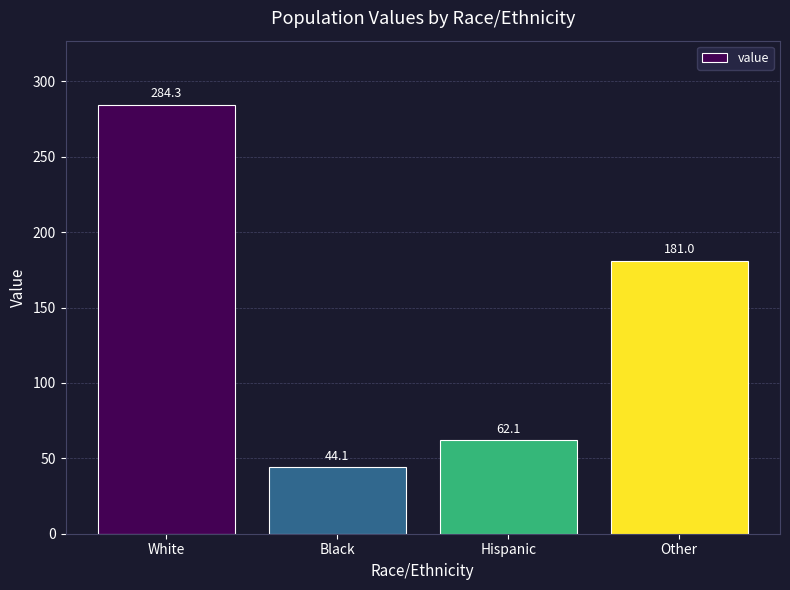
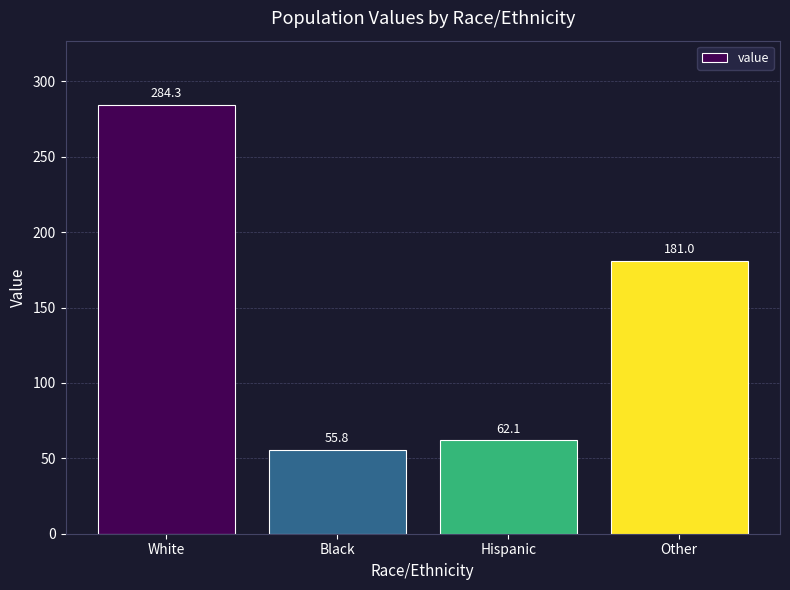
Black: 44.1 -> 55.8
